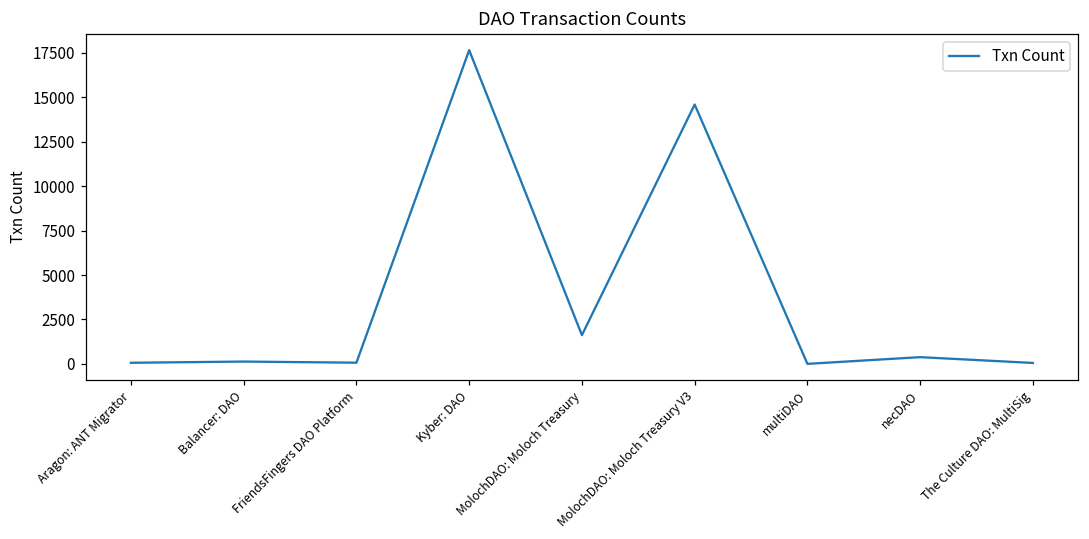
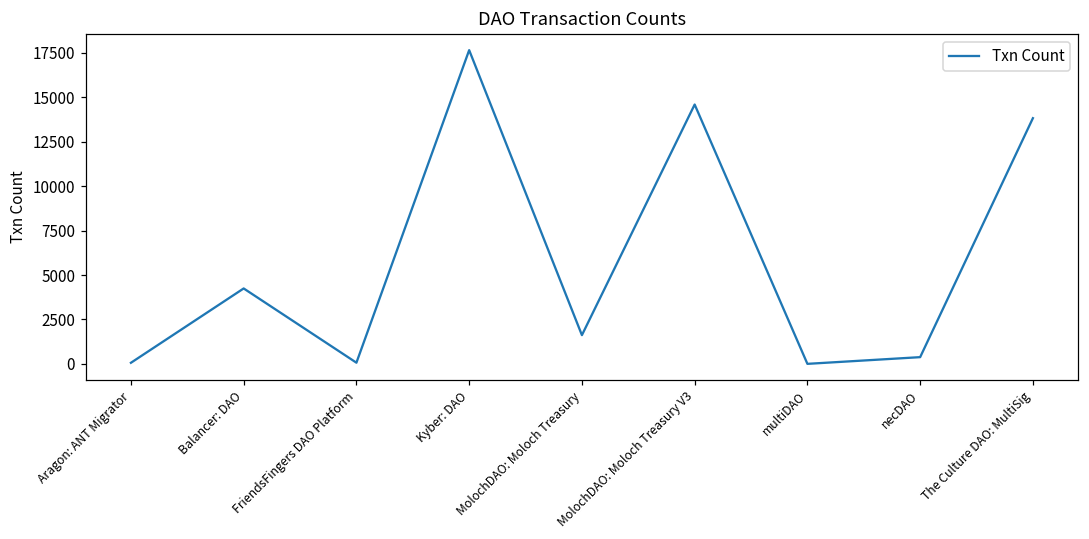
Balancer: DAO: 100 -> 4200
The Culture DAO: MultiSig: 100 -> 13800
